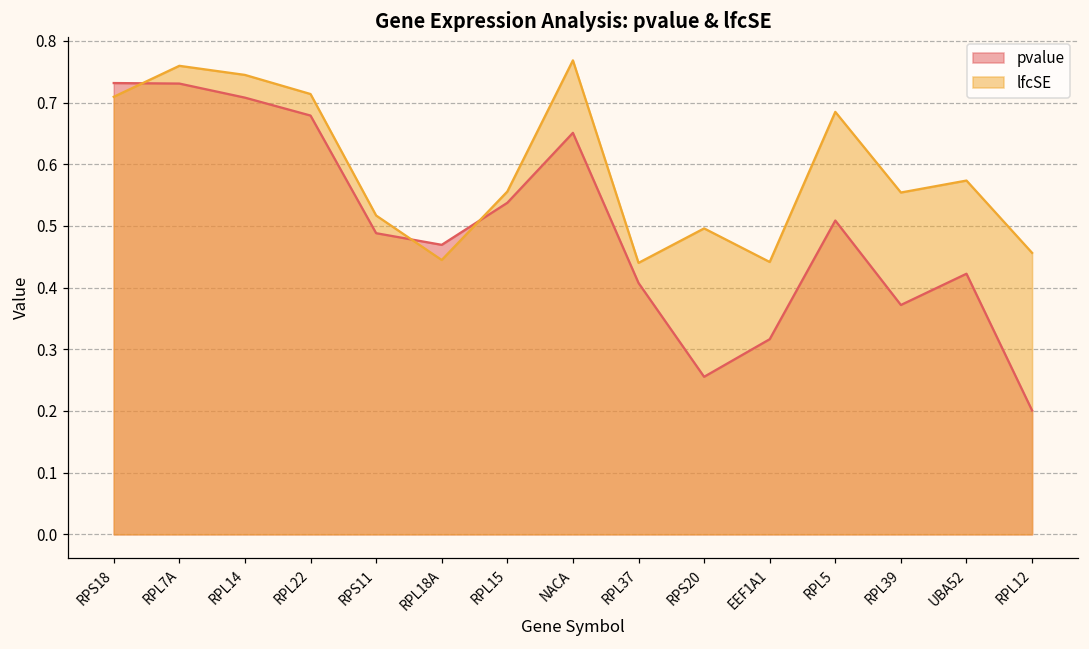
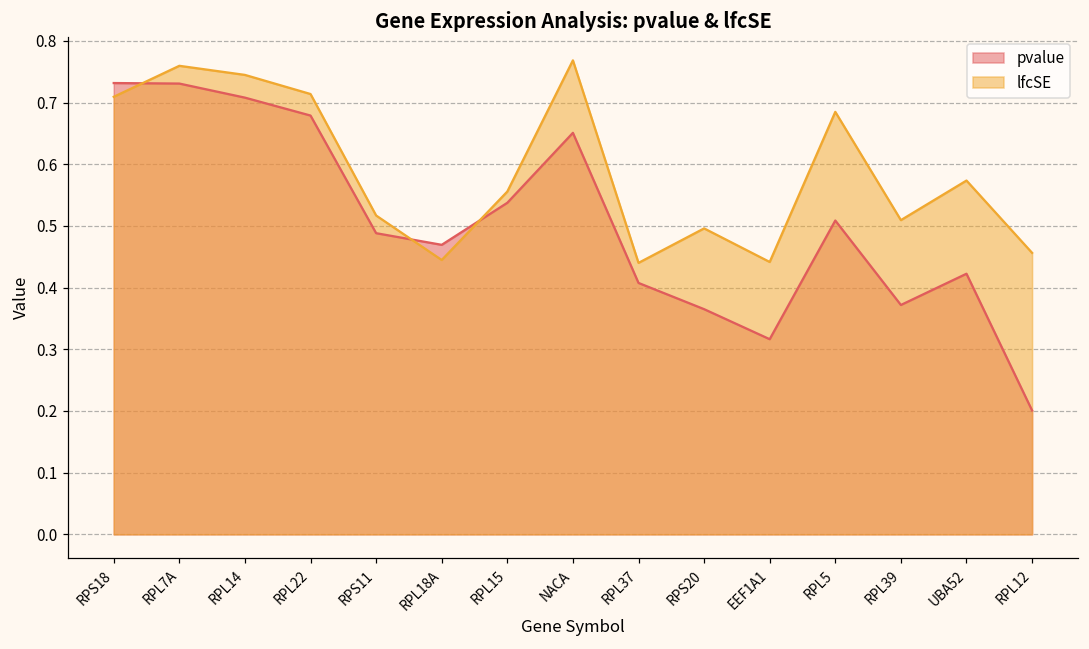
pvalue, RPS20: 0.26 -> 0.37
lfcSE, RPL39: 0.55 -> 0.51
